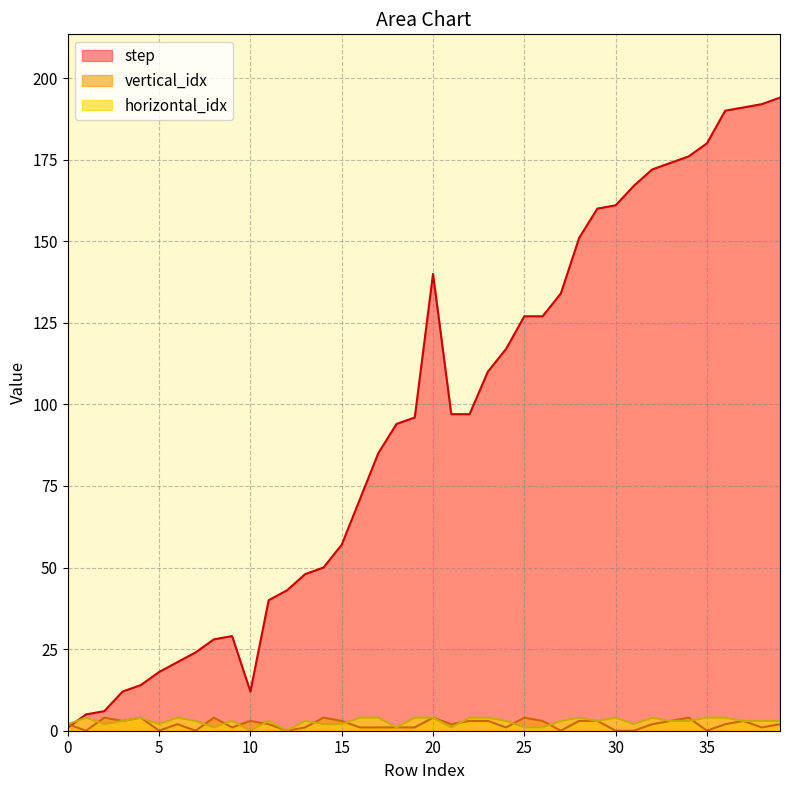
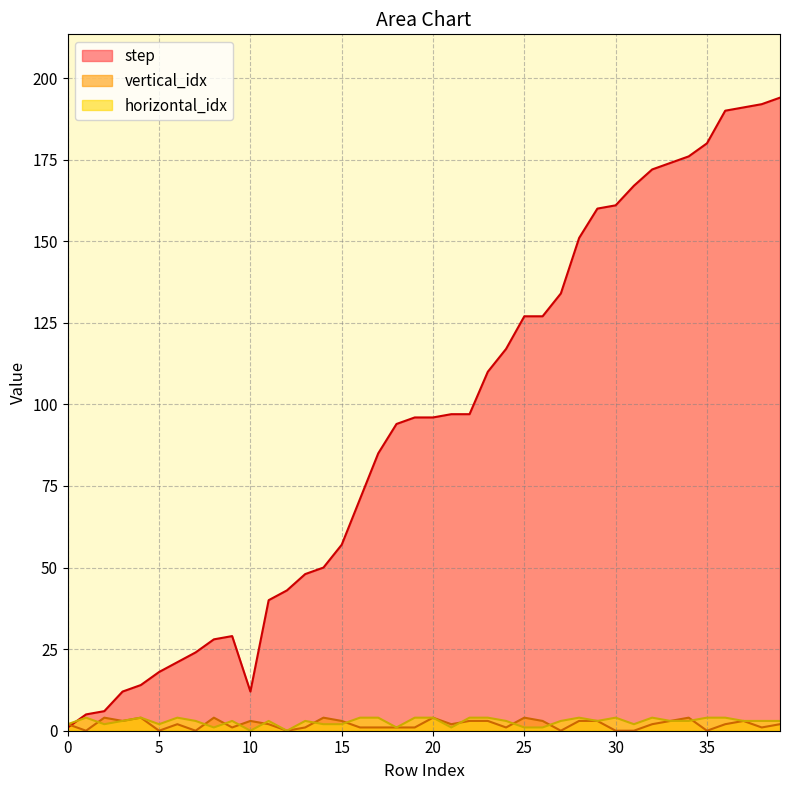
step, 20: 140 -> 96
